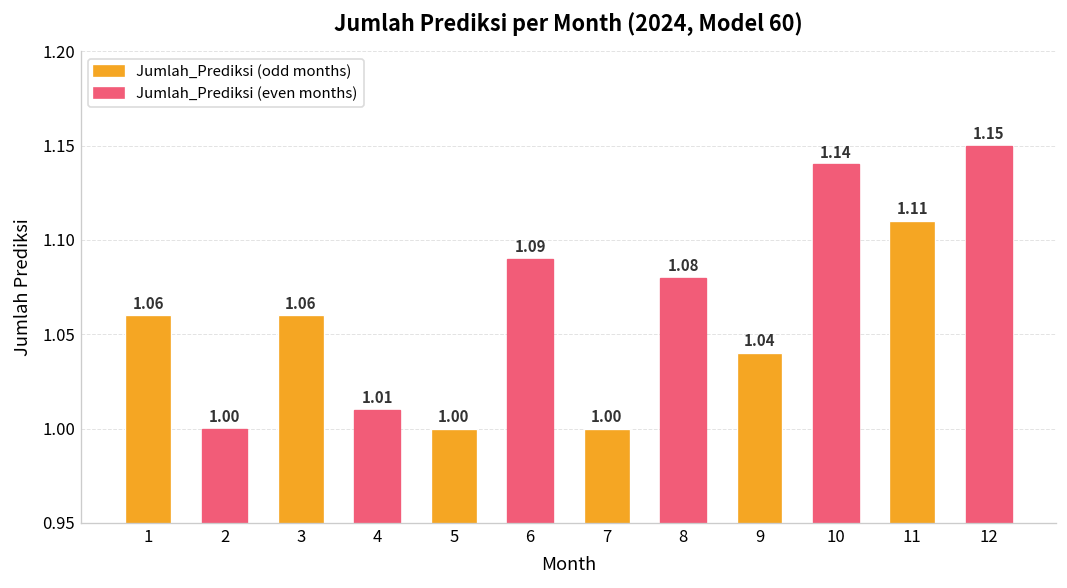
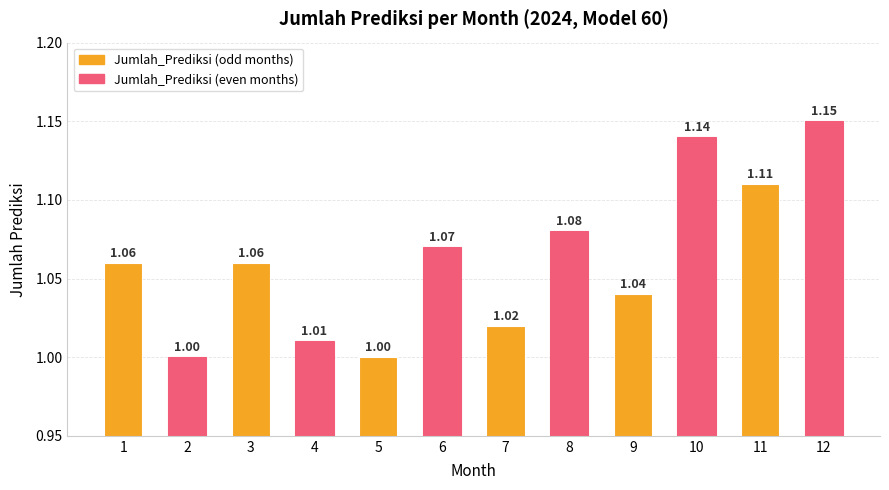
6: 1.09 -> 1.07
7: 1.00 -> 1.02
